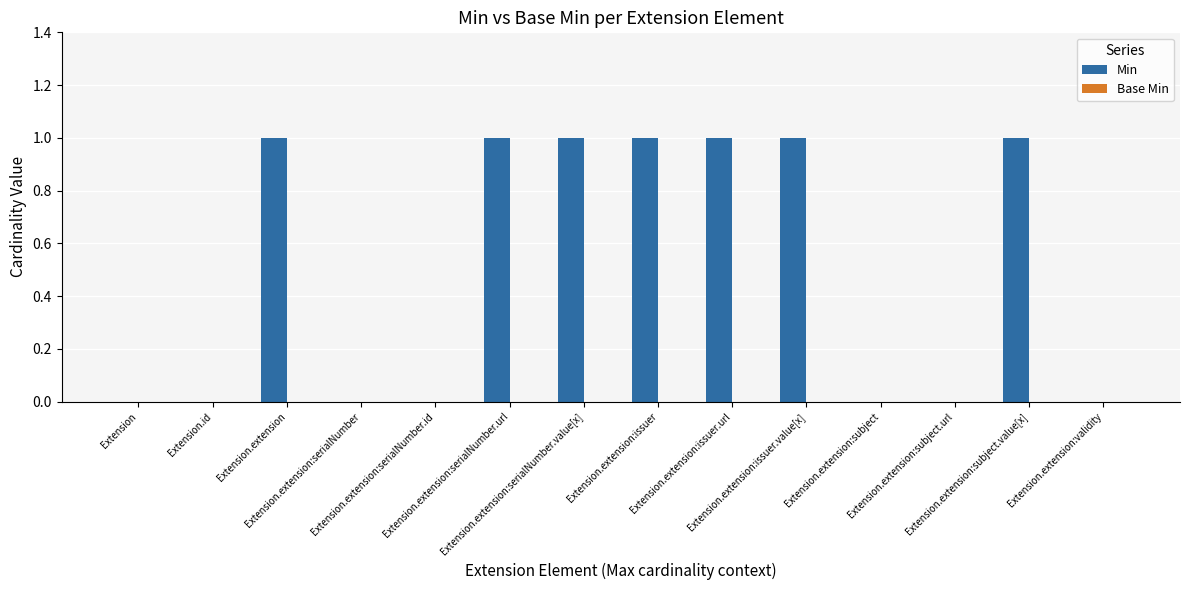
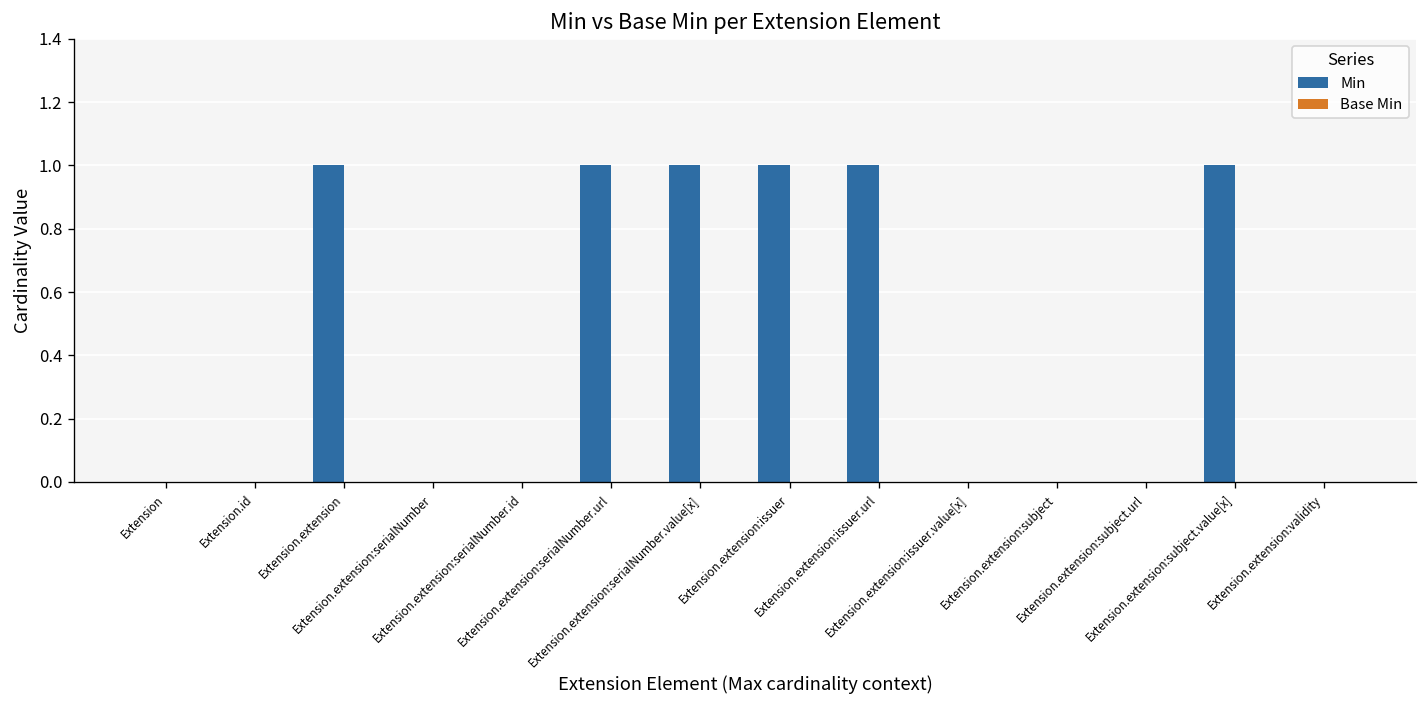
Min, Extension.extension:issuer.value[x]: 1 -> 0
